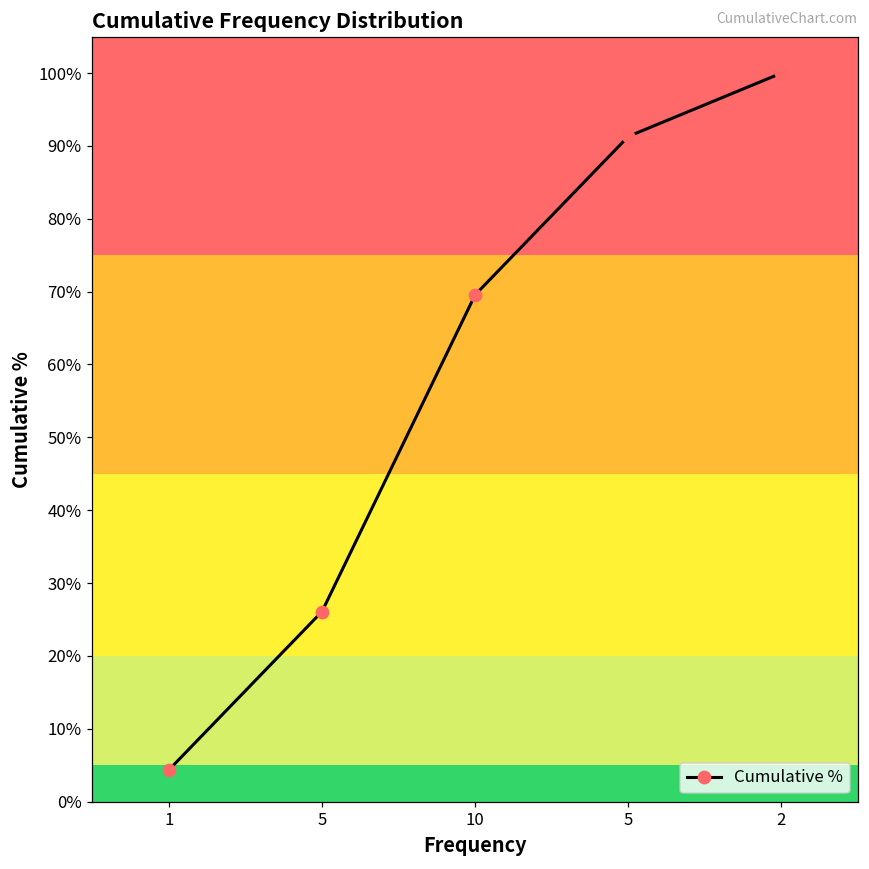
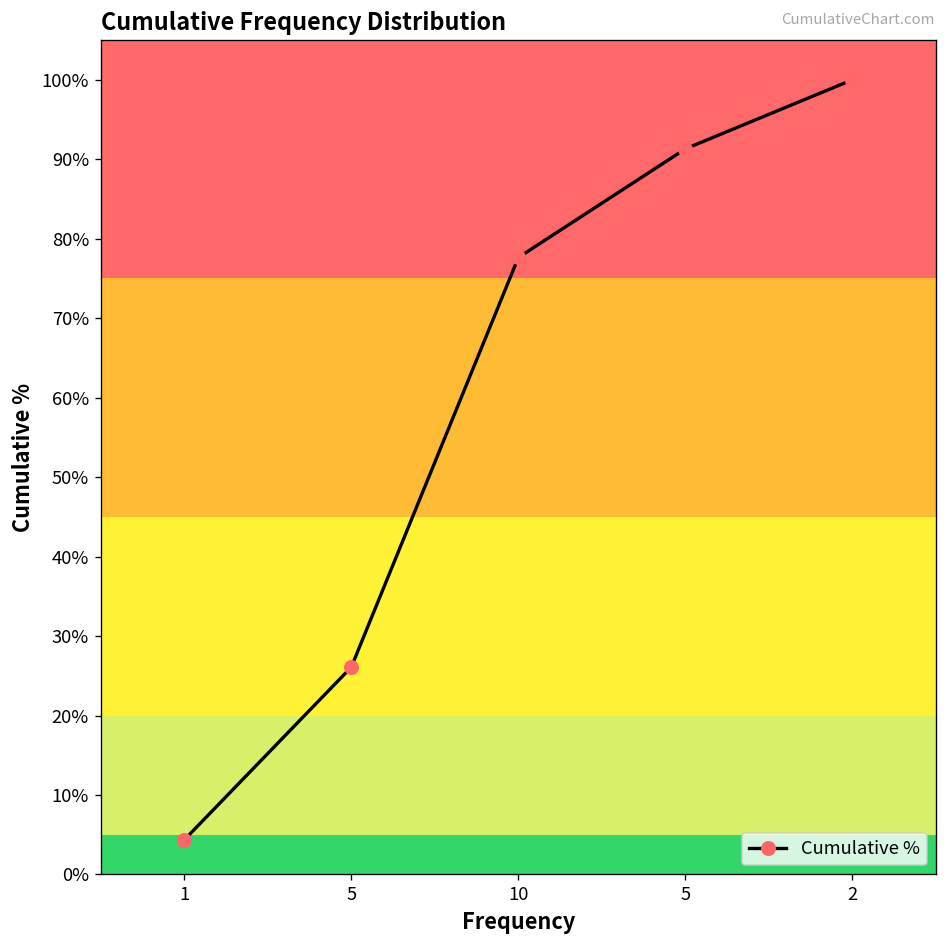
10: 70% -> 78%
